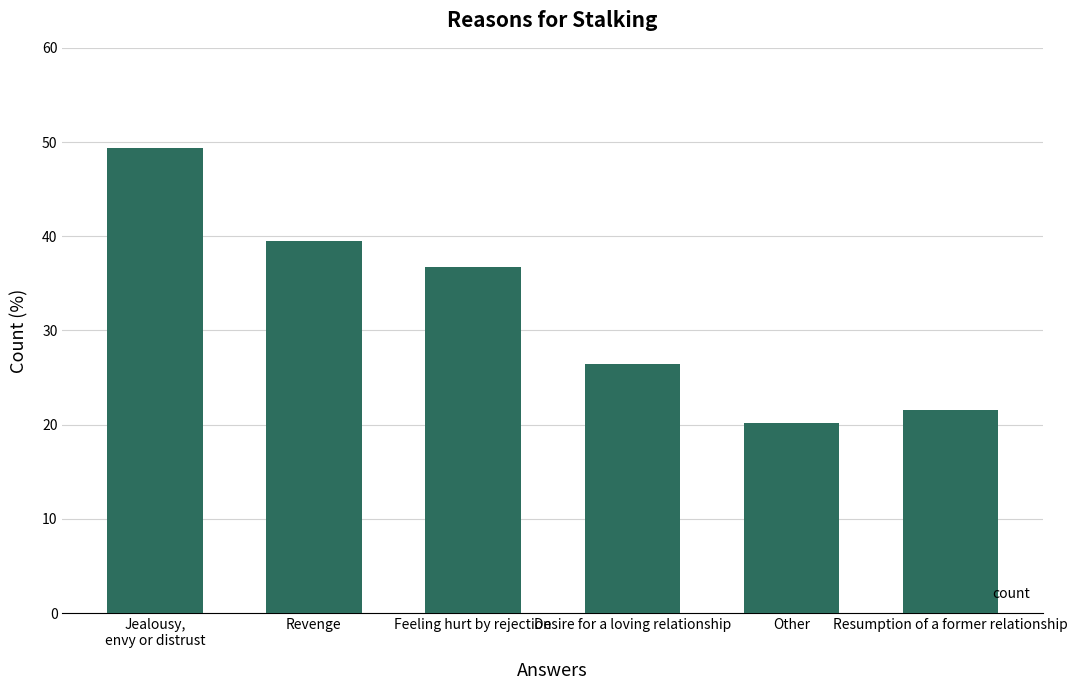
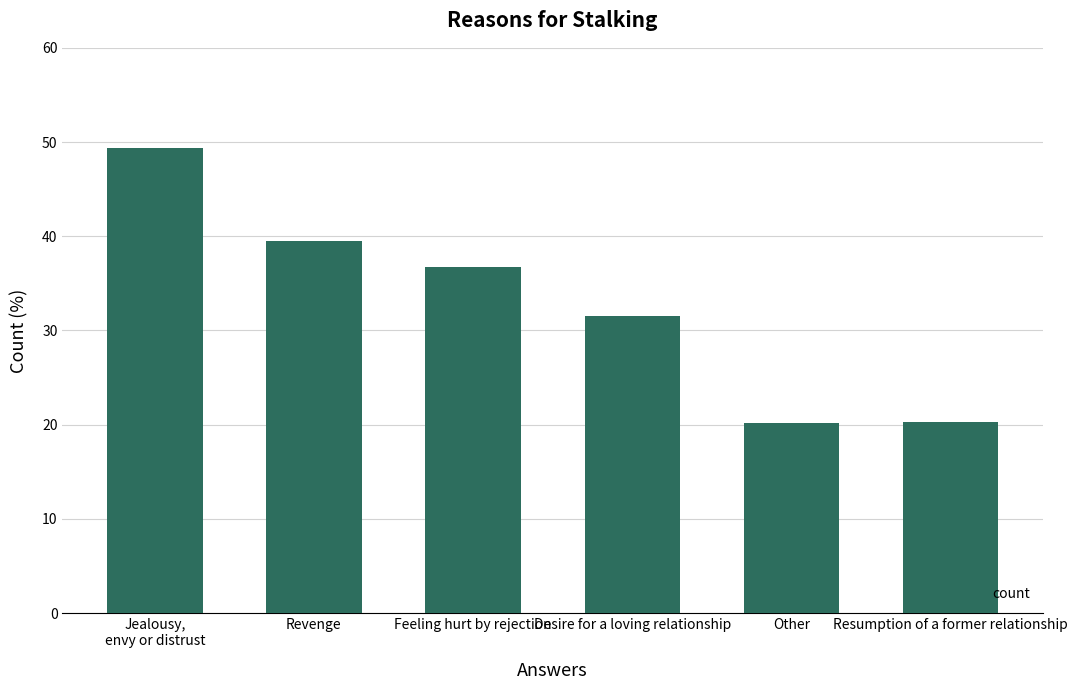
Desire for a loving relationship: 26 -> 32
Resumption of a former relationship: 22 -> 20
